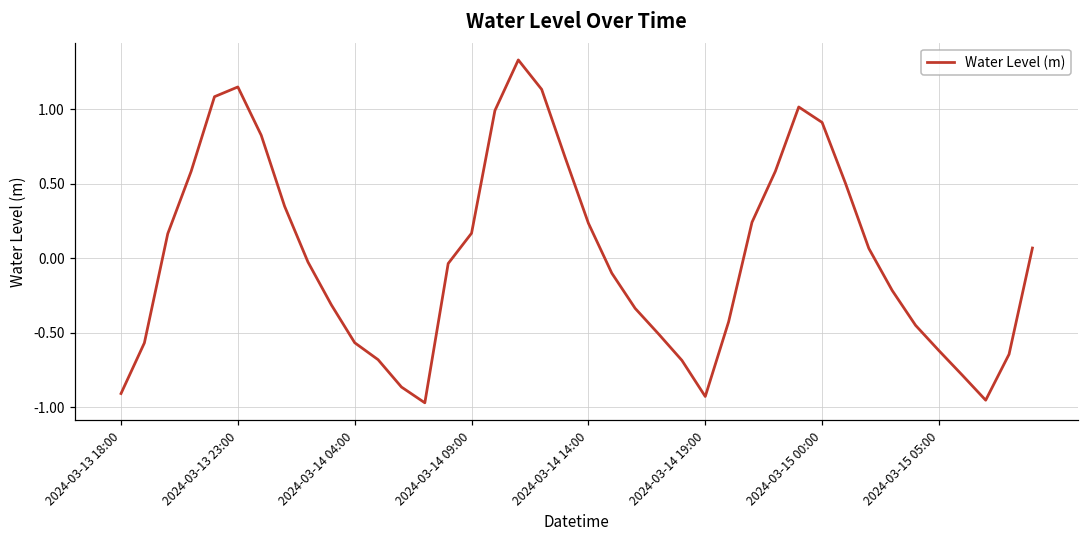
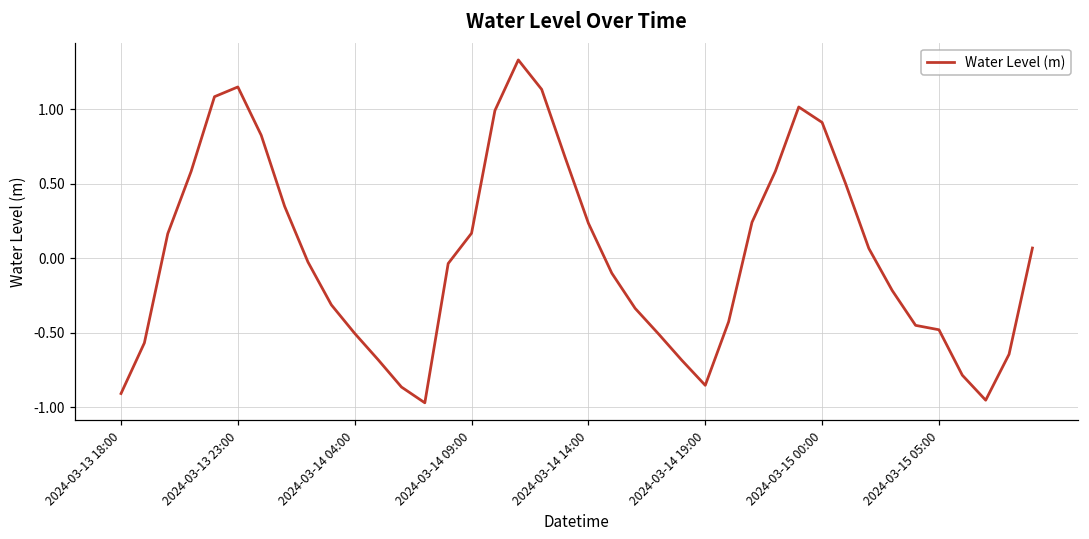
2024-03-14 04:00: -0.57 -> -0.50
2024-03-14 19:00: -0.93 -> -0.85
2024-03-15 05:00: -0.62 -> -0.48
